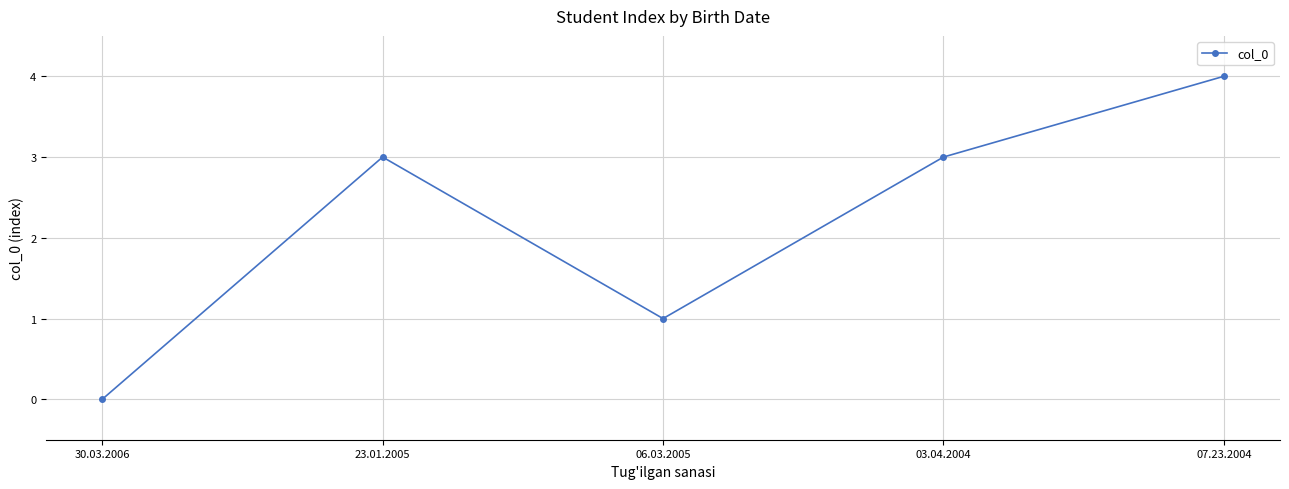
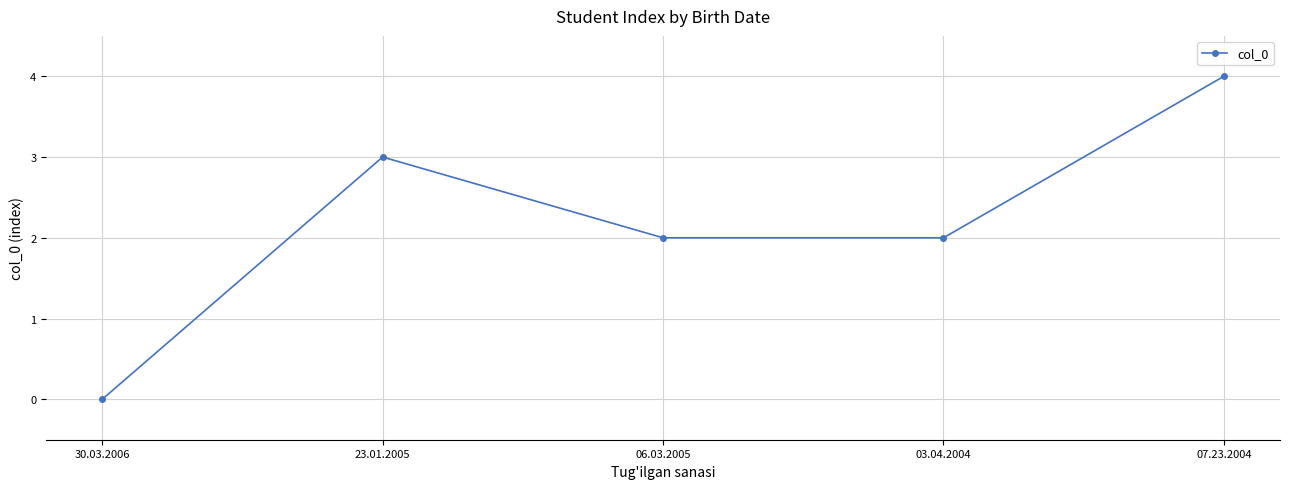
06.03.2005: 1 -> 2
03.04.2004: 3 -> 2
